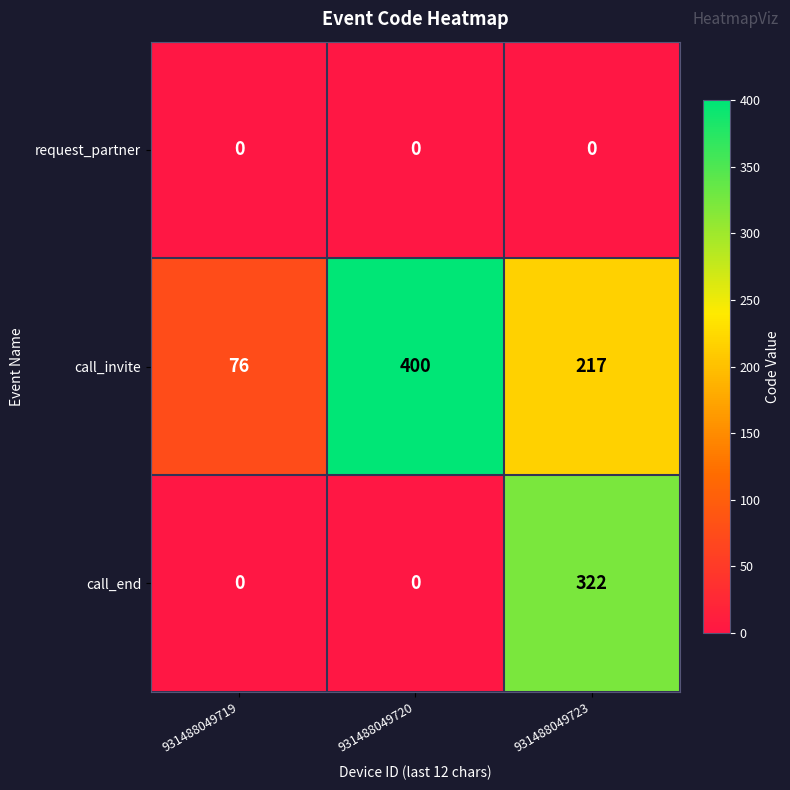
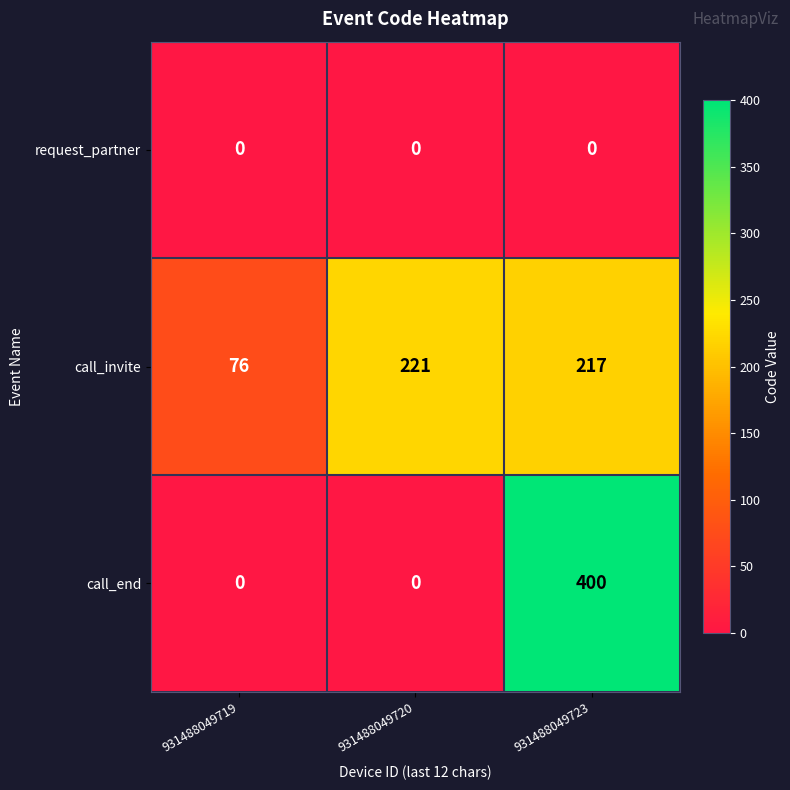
call_invite, 931488049720: 400 -> 221
call_end, 931488049723: 322 -> 400
